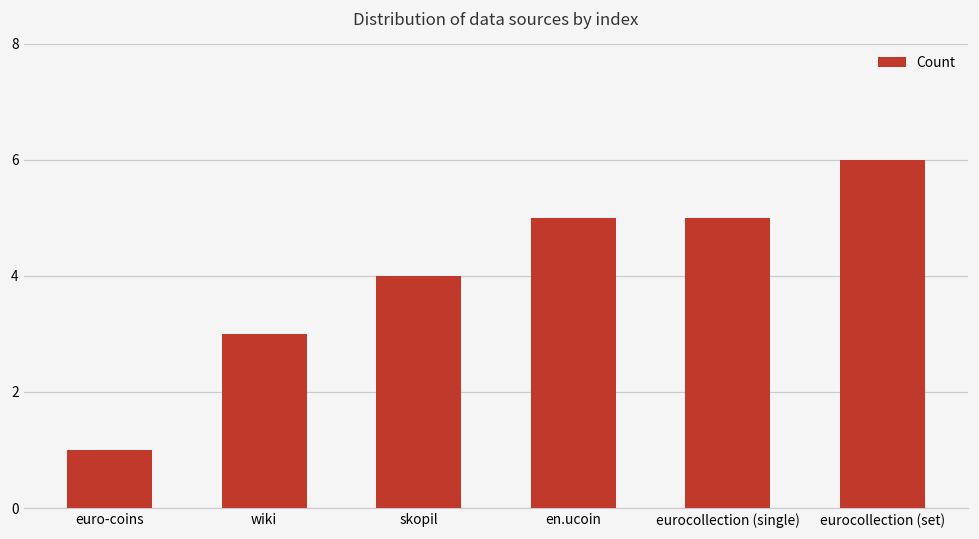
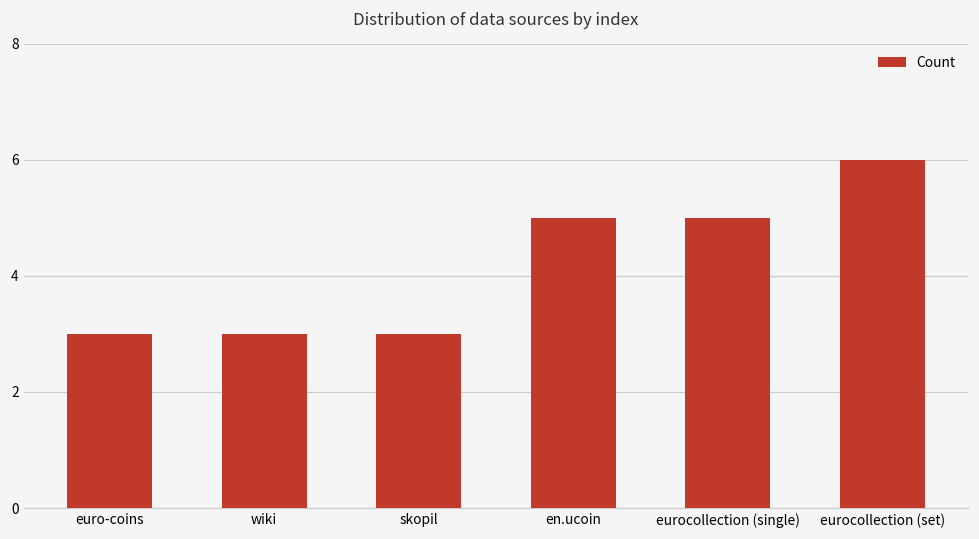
euro-coins: 1 -> 3
skopil: 4 -> 3
